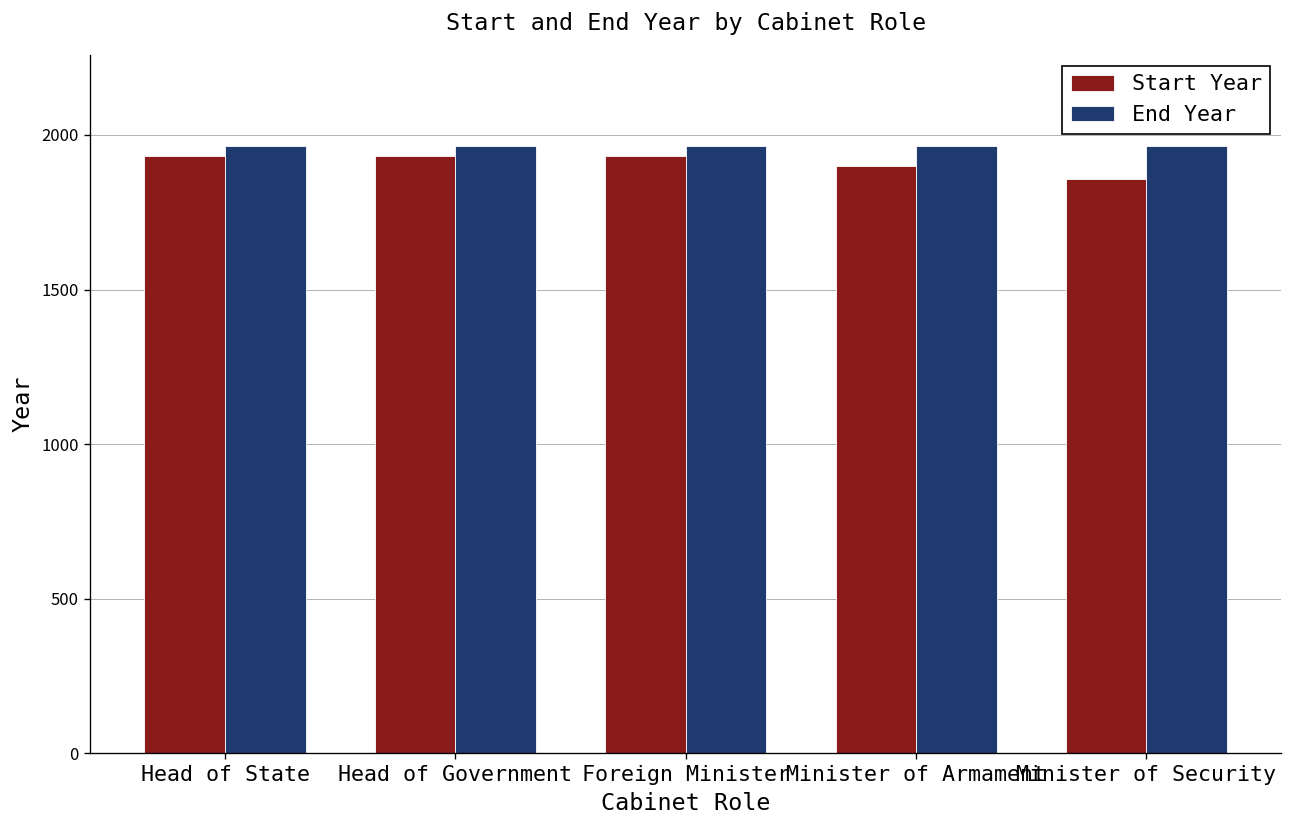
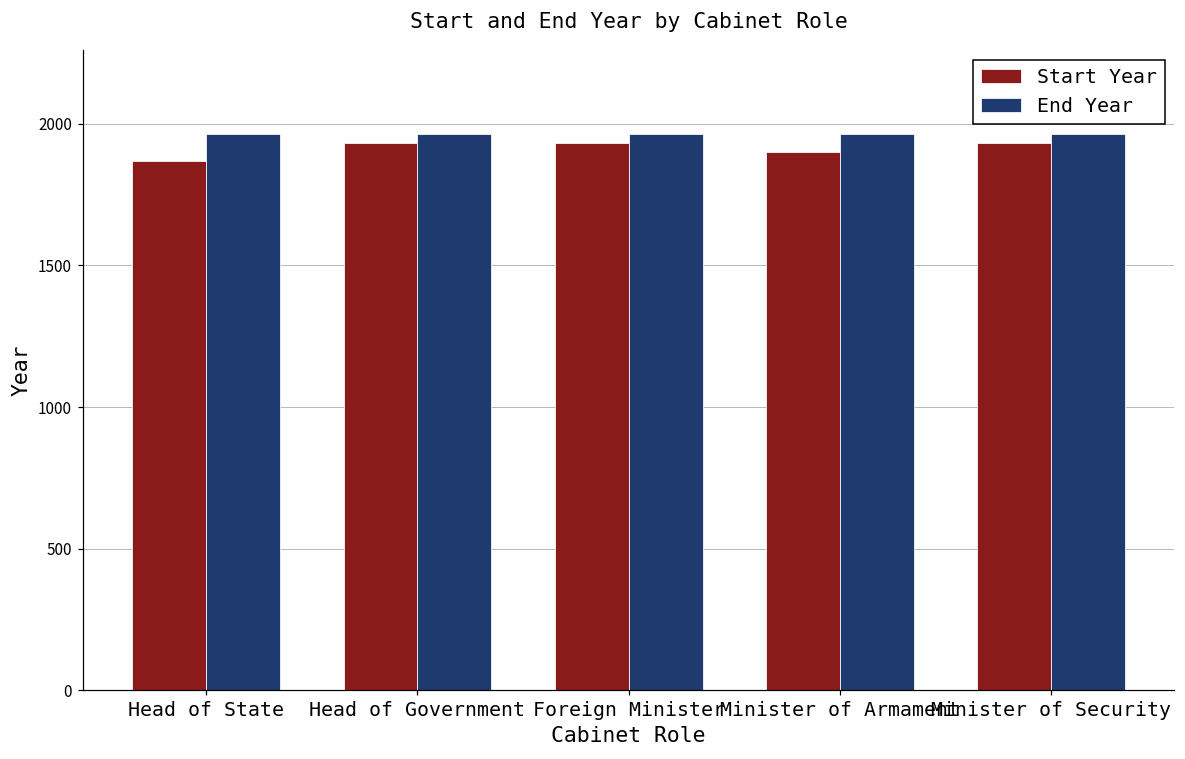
Start Year, Head of State: 1930 -> 1870
Start Year, Minister of Security: 1860 -> 1930
